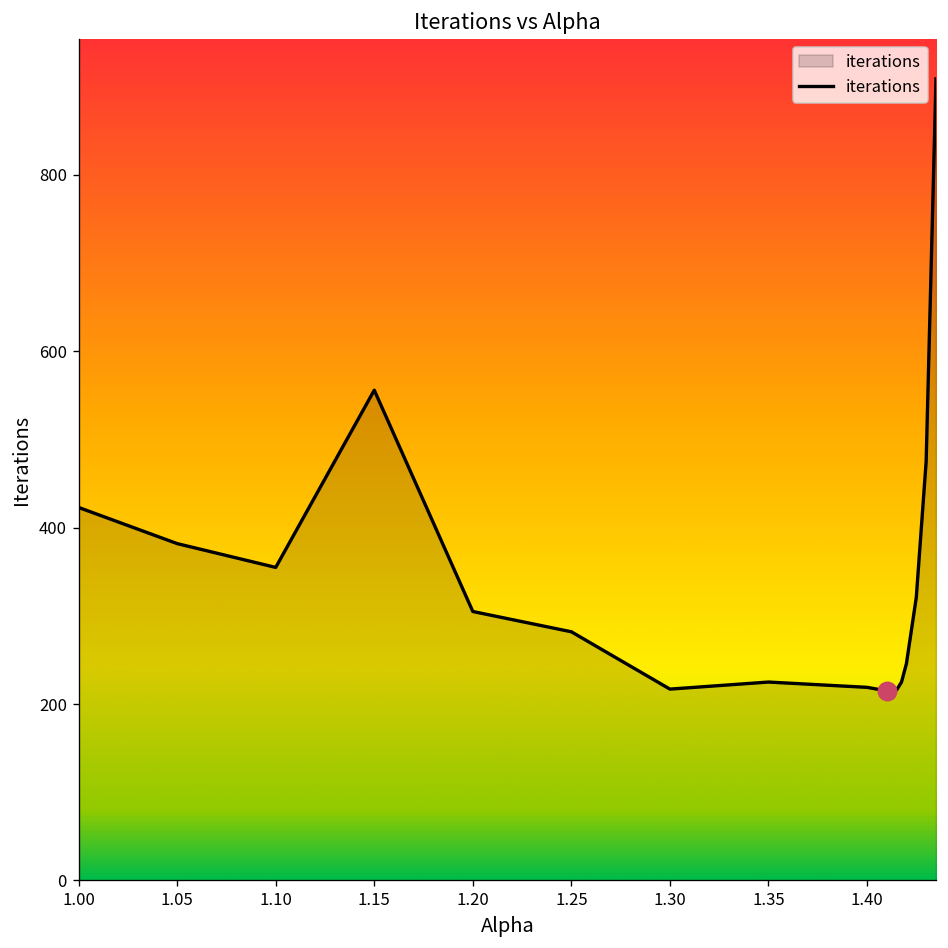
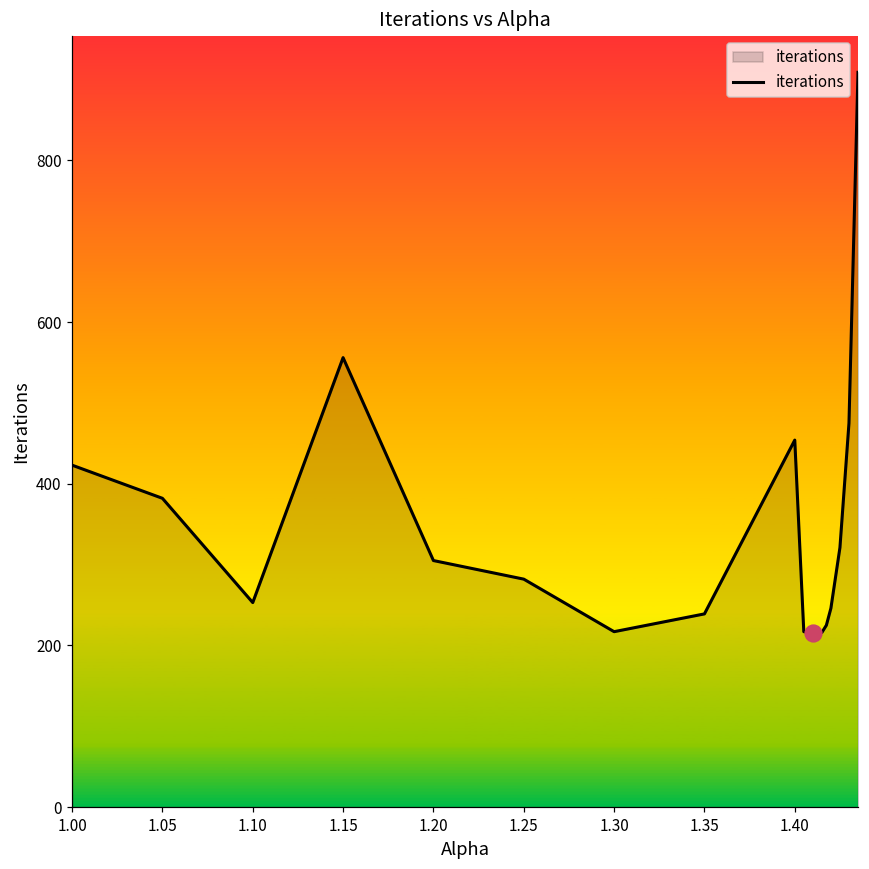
iterations, 1.10: 360 -> 250
iterations, 1.35: 230 -> 240
iterations, 1.40: 220 -> 450
